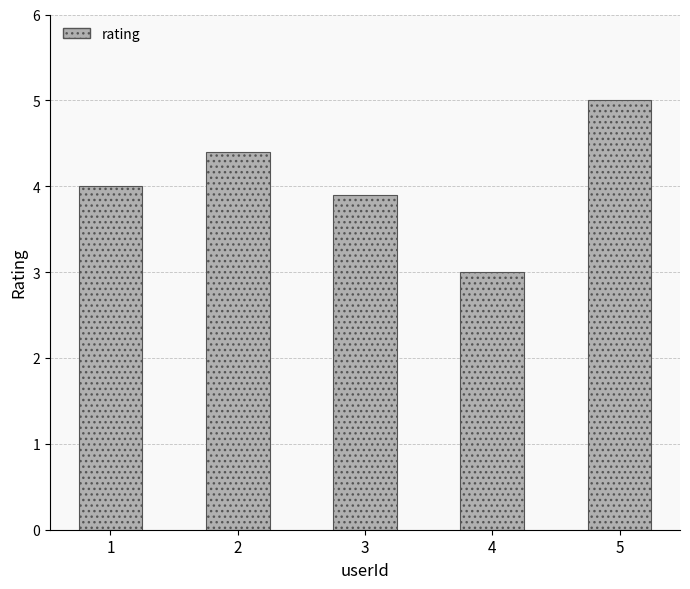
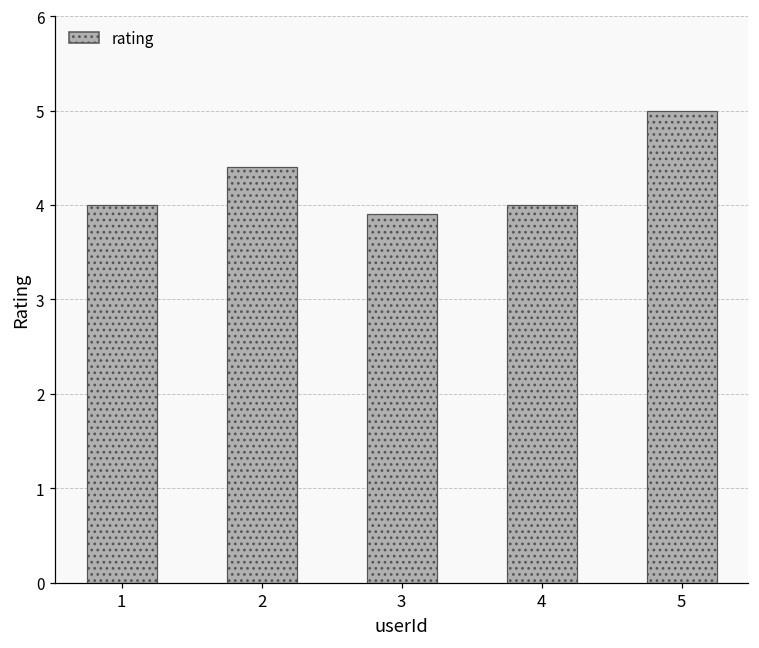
4: 3 -> 4
